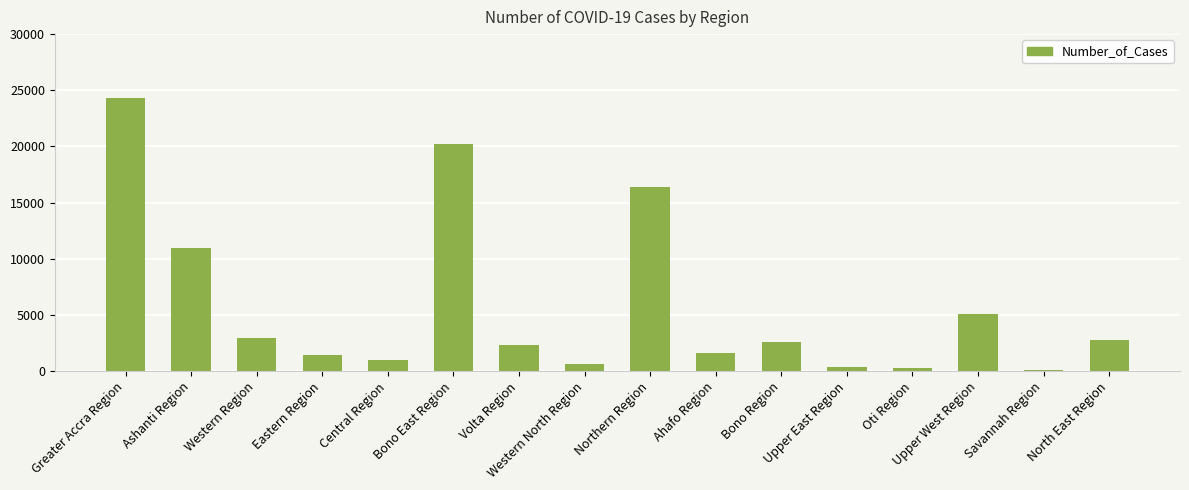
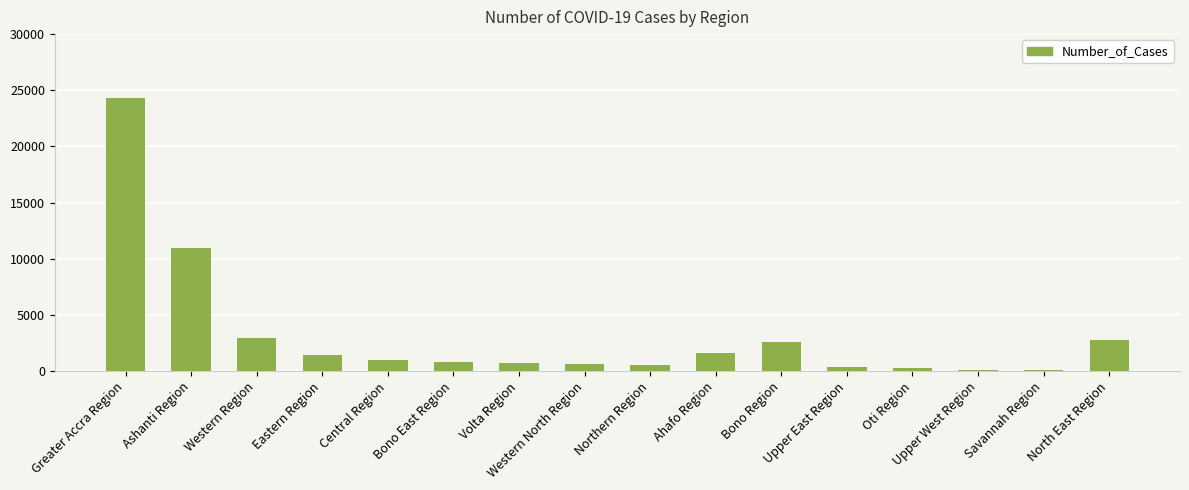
Bono East Region: 20200 -> 800
Volta Region: 2300 -> 700
Northern Region: 16400 -> 500
Upper West Region: 5100 -> 100
